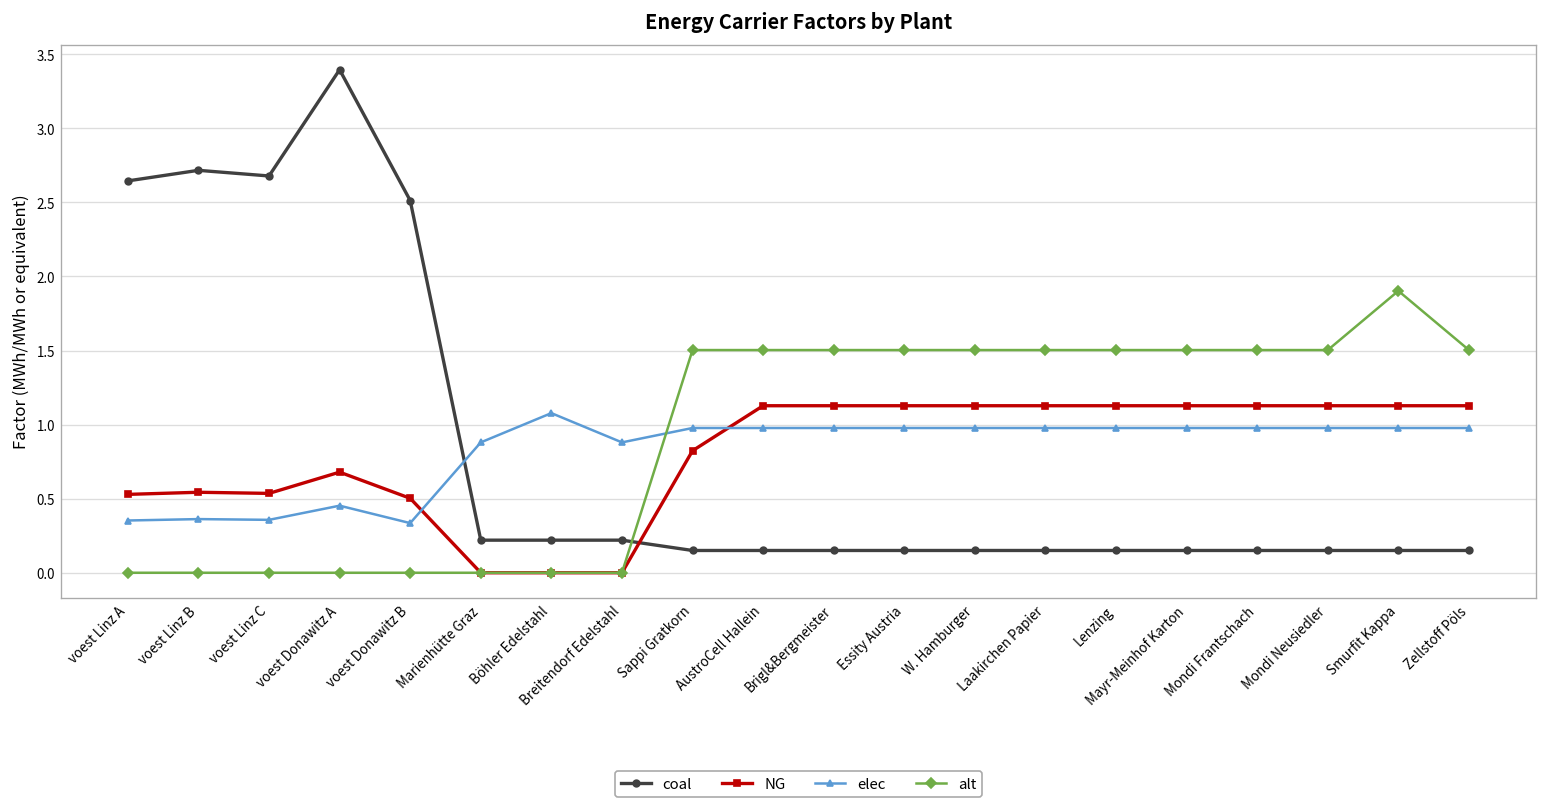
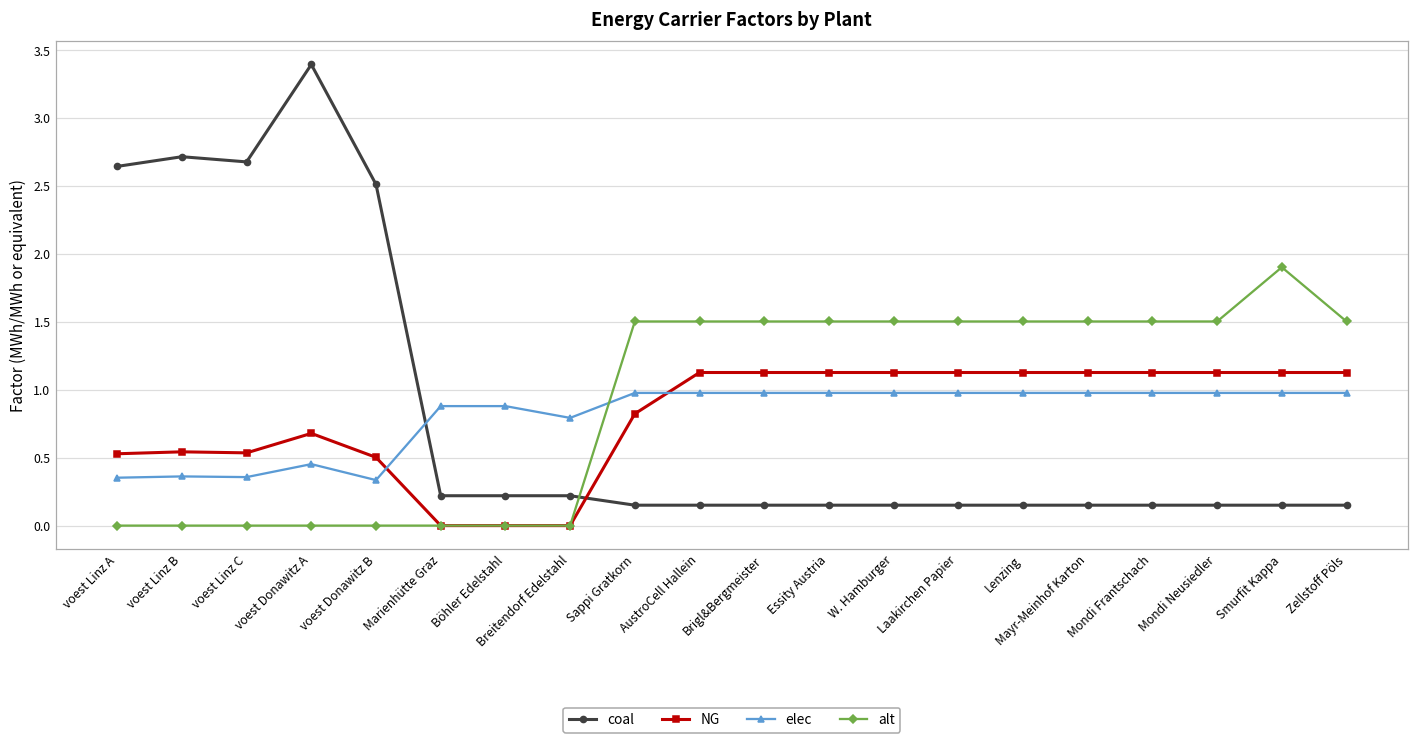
elec, Böhler Edelstahl: 1.08 -> 0.88
elec, Breitendorf Edelstahl: 0.88 -> 0.79
